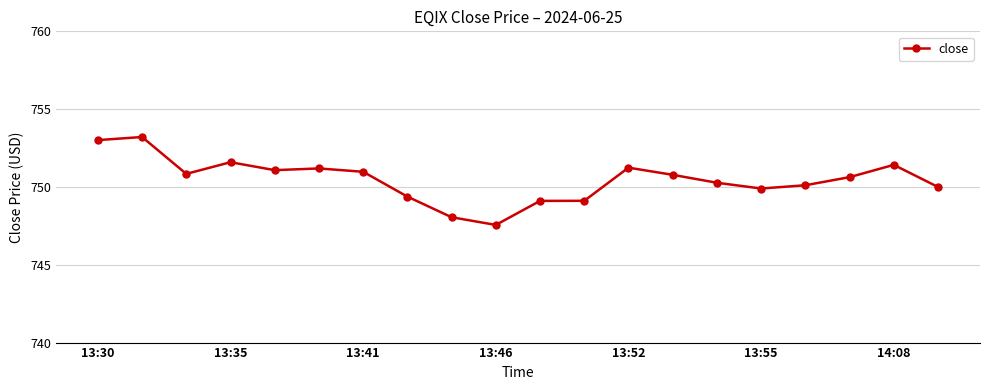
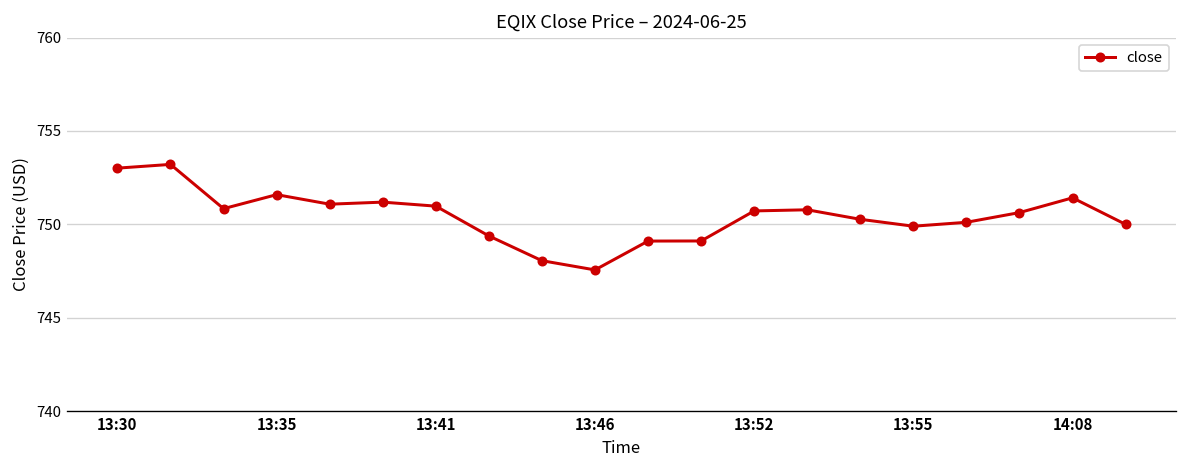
13:52: 751.2 -> 750.7
